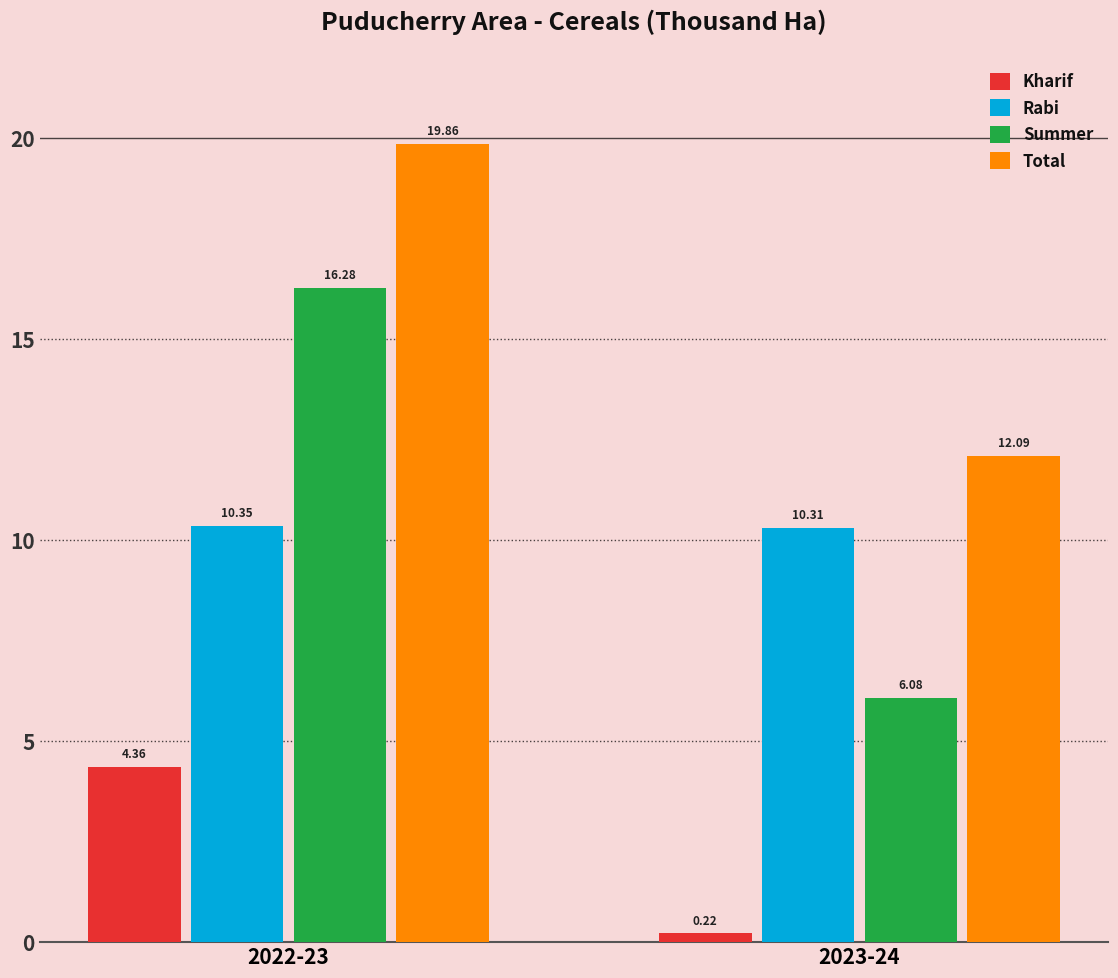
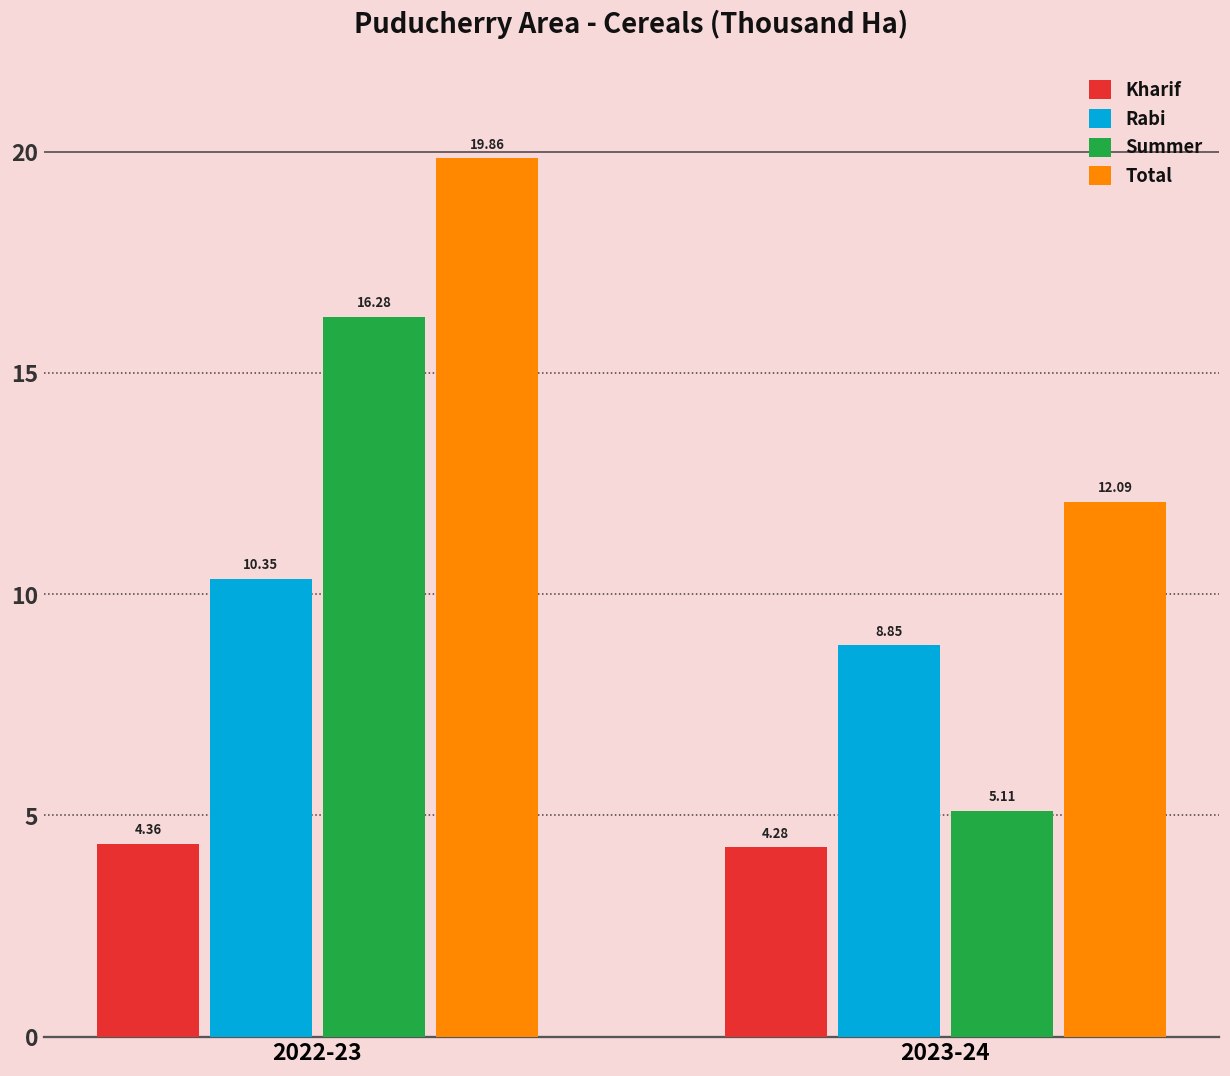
Kharif, 2023-24: 0.22 -> 4.28
Rabi, 2023-24: 10.31 -> 8.85
Summer, 2023-24: 6.08 -> 5.11
